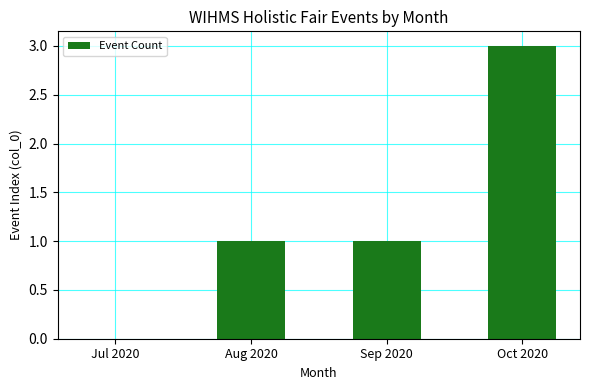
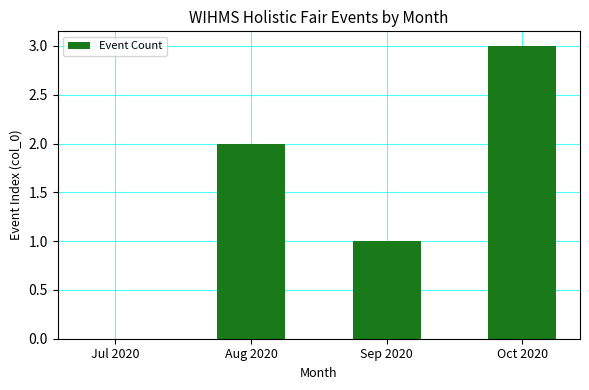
Aug 2020: 1 -> 2
